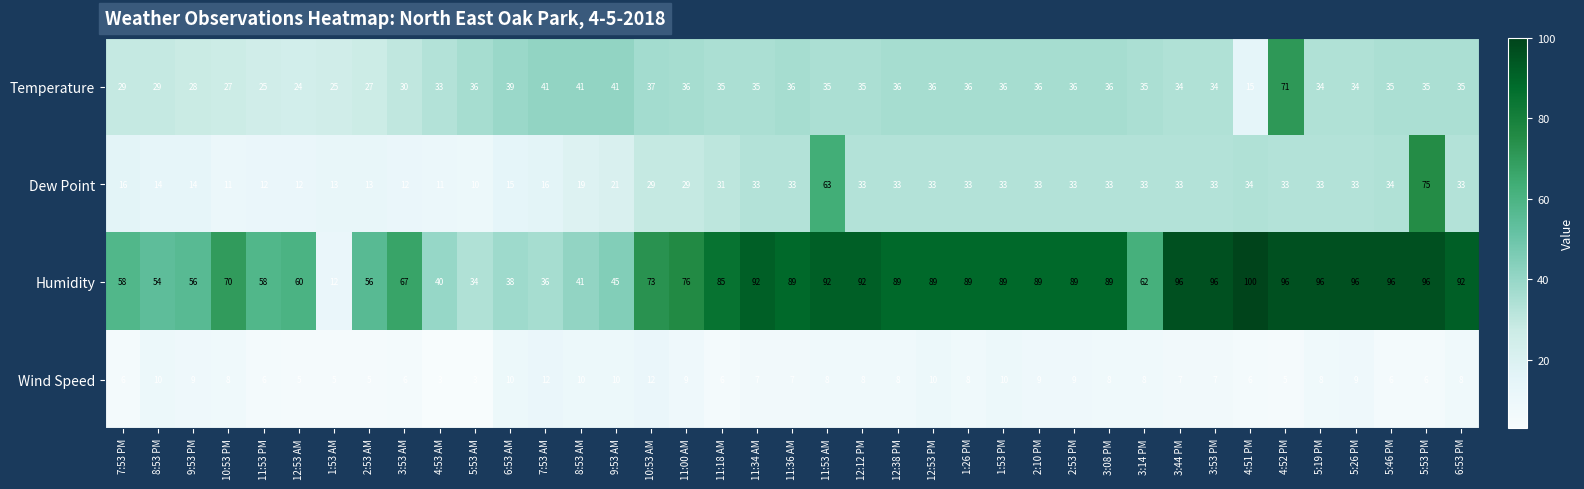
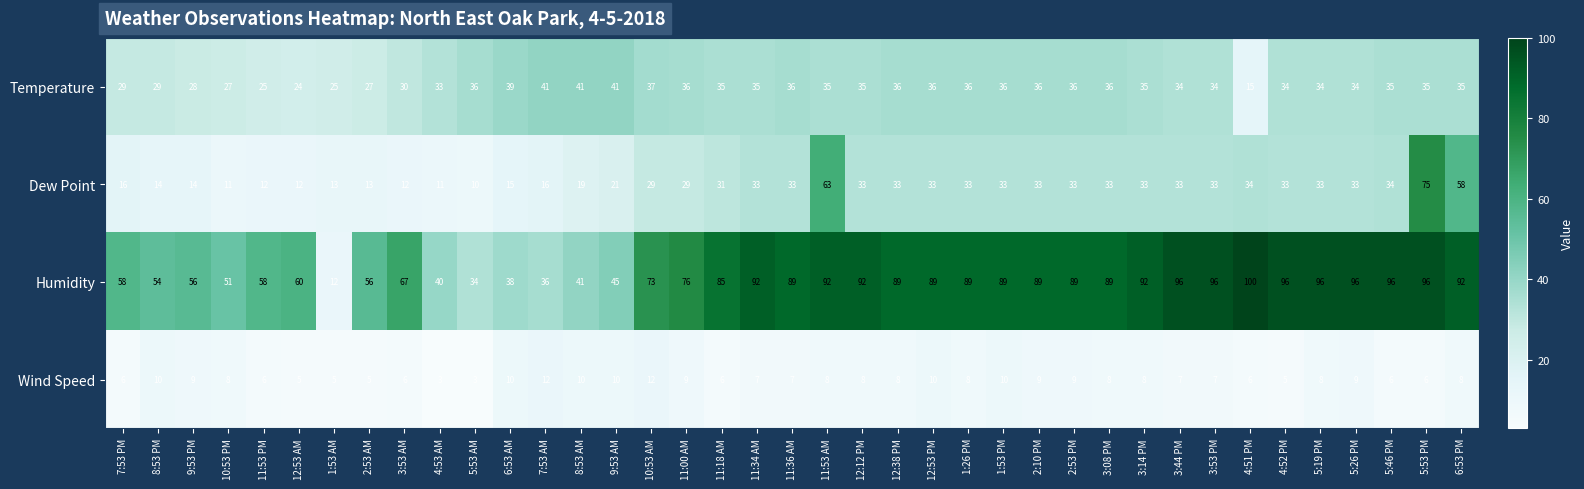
Temperature, 4:52 PM: 71 -> 34
Dew Point, 6:53 PM: 33 -> 58
Humidity, 10:53 PM: 70 -> 51
Humidity, 3:14 PM: 62 -> 92
